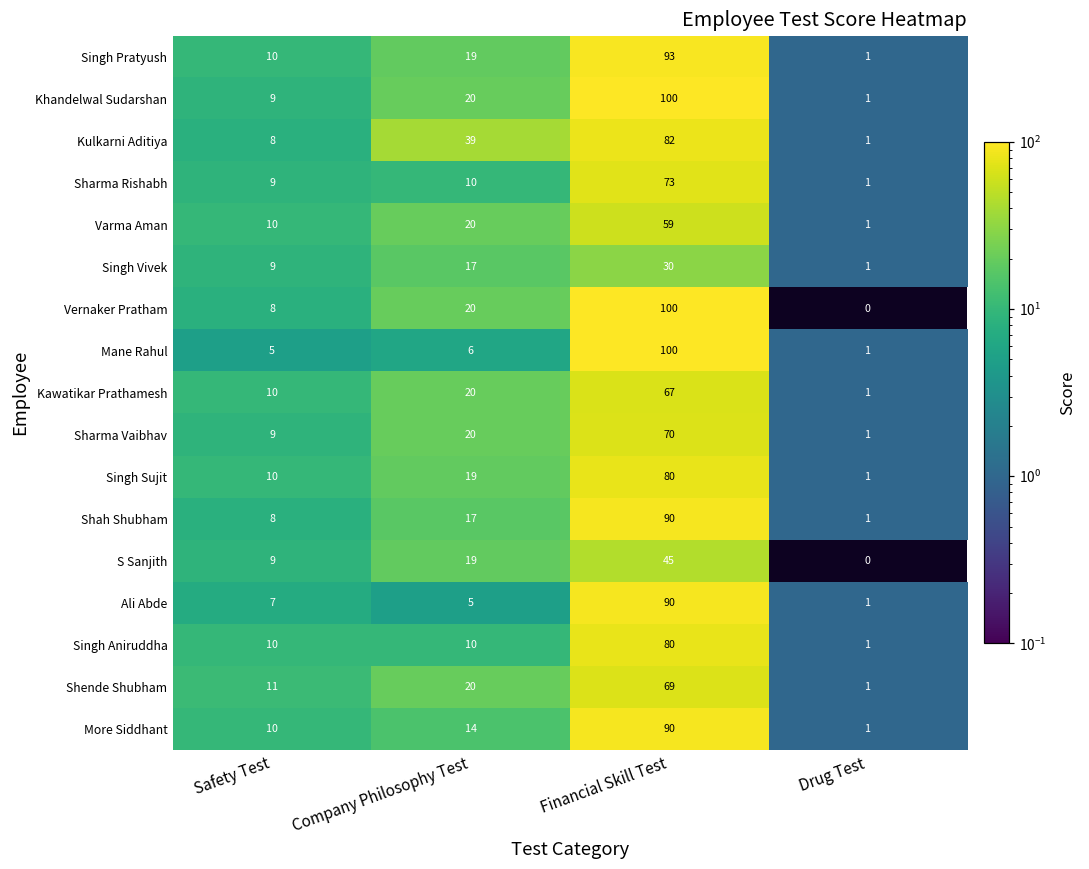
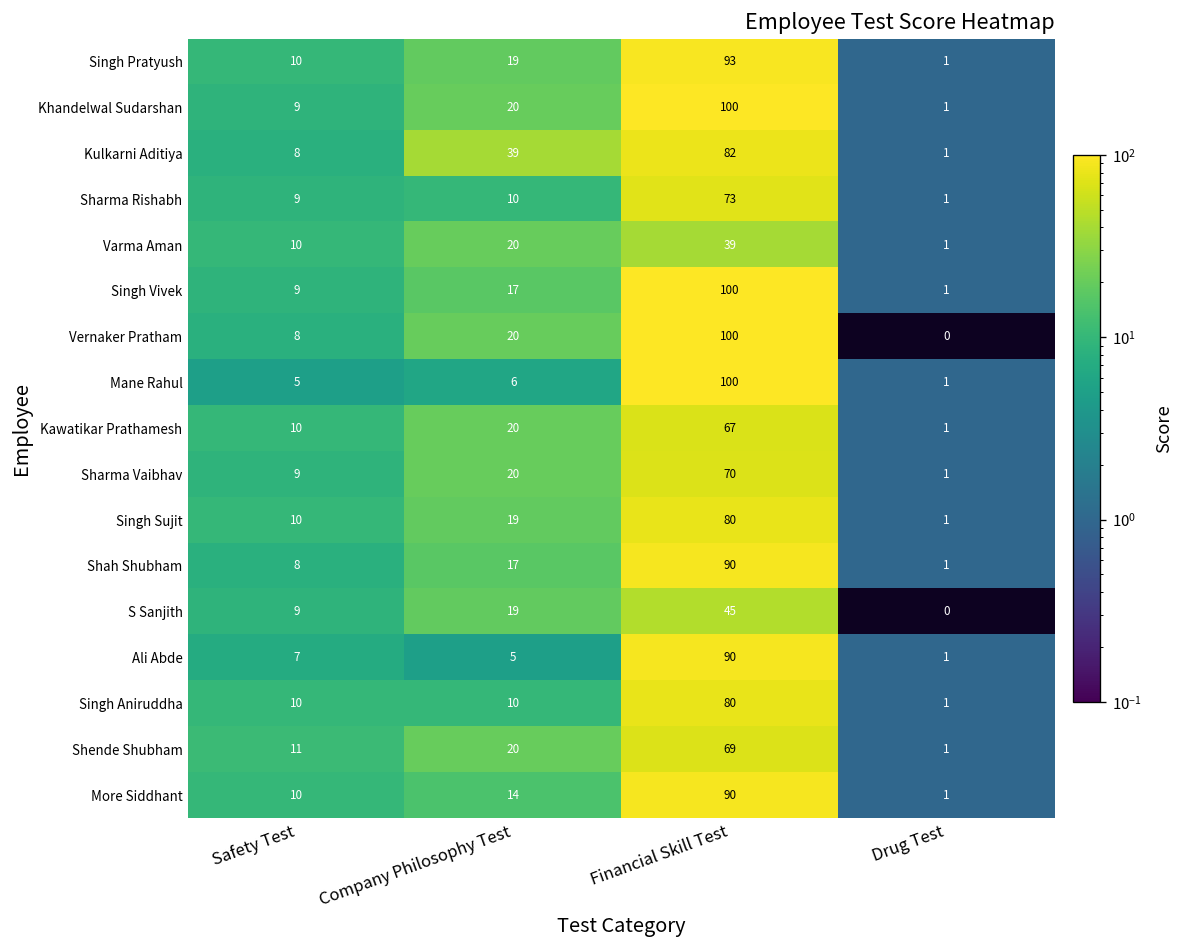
Varma Aman, Financial Skill Test: 59 -> 39
Singh Vivek, Financial Skill Test: 30 -> 100
